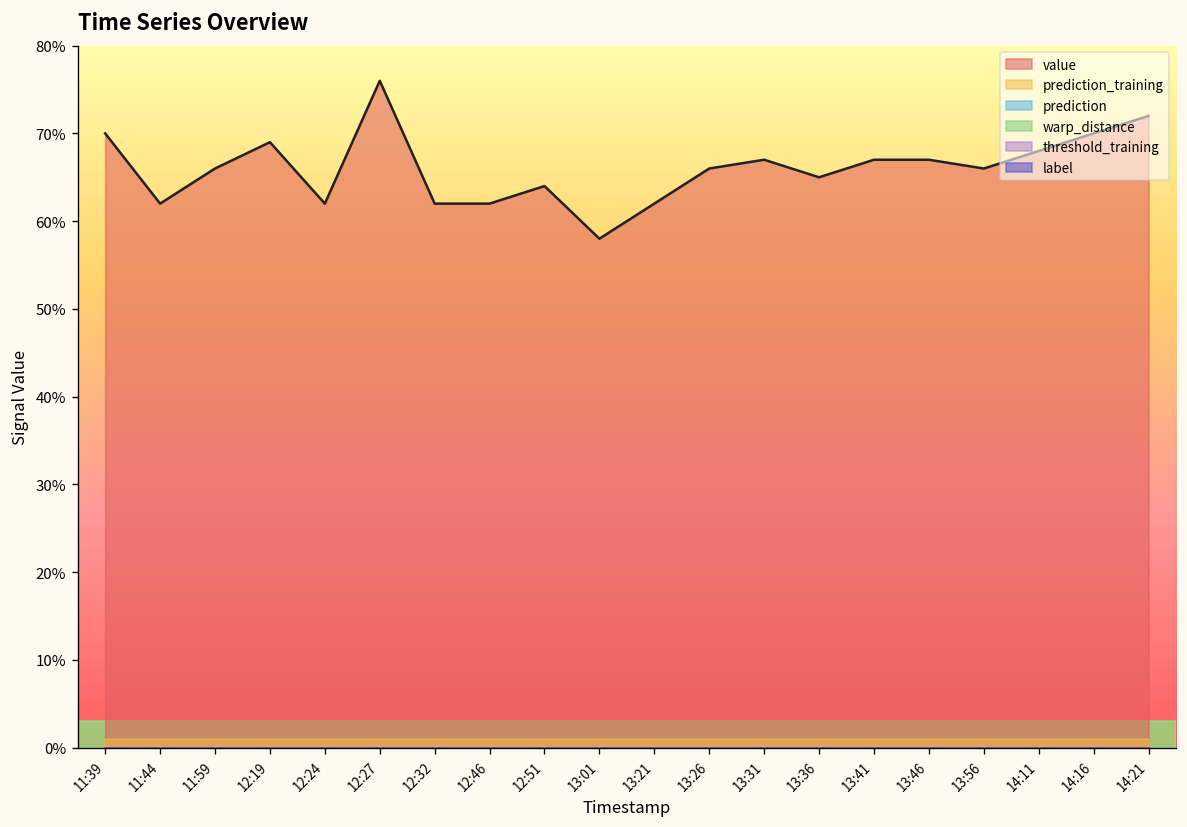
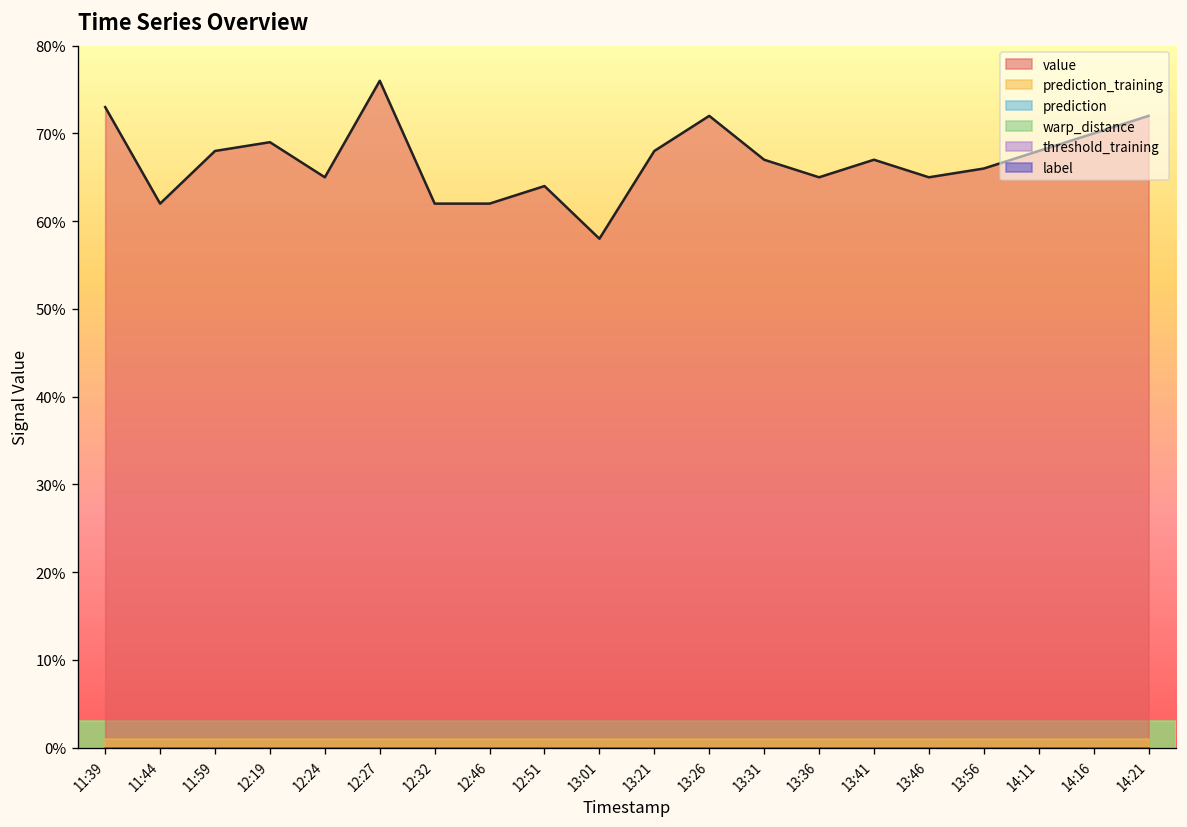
value, 11:39: 70% -> 73%
value, 11:59: 66% -> 68%
value, 12:24: 62% -> 65%
value, 13:21: 62% -> 68%
value, 13:26: 66% -> 72%
value, 13:46: 67% -> 65%
